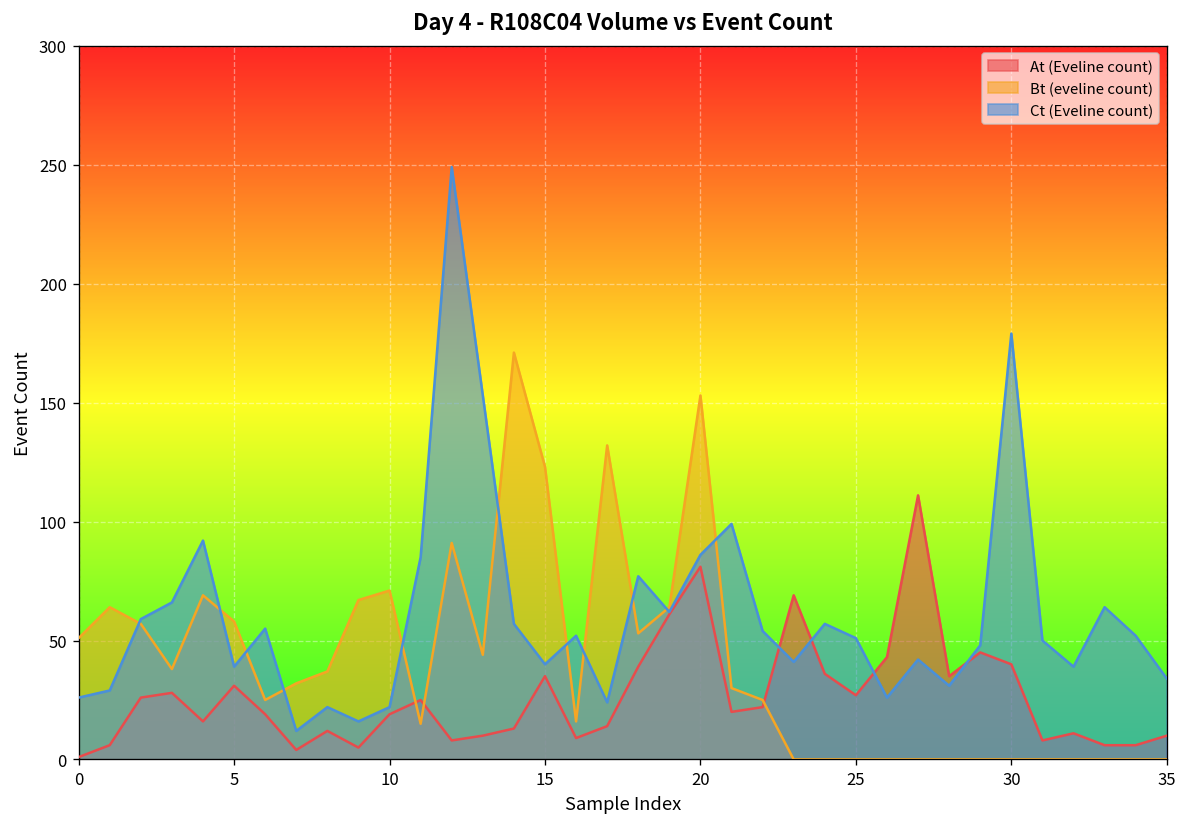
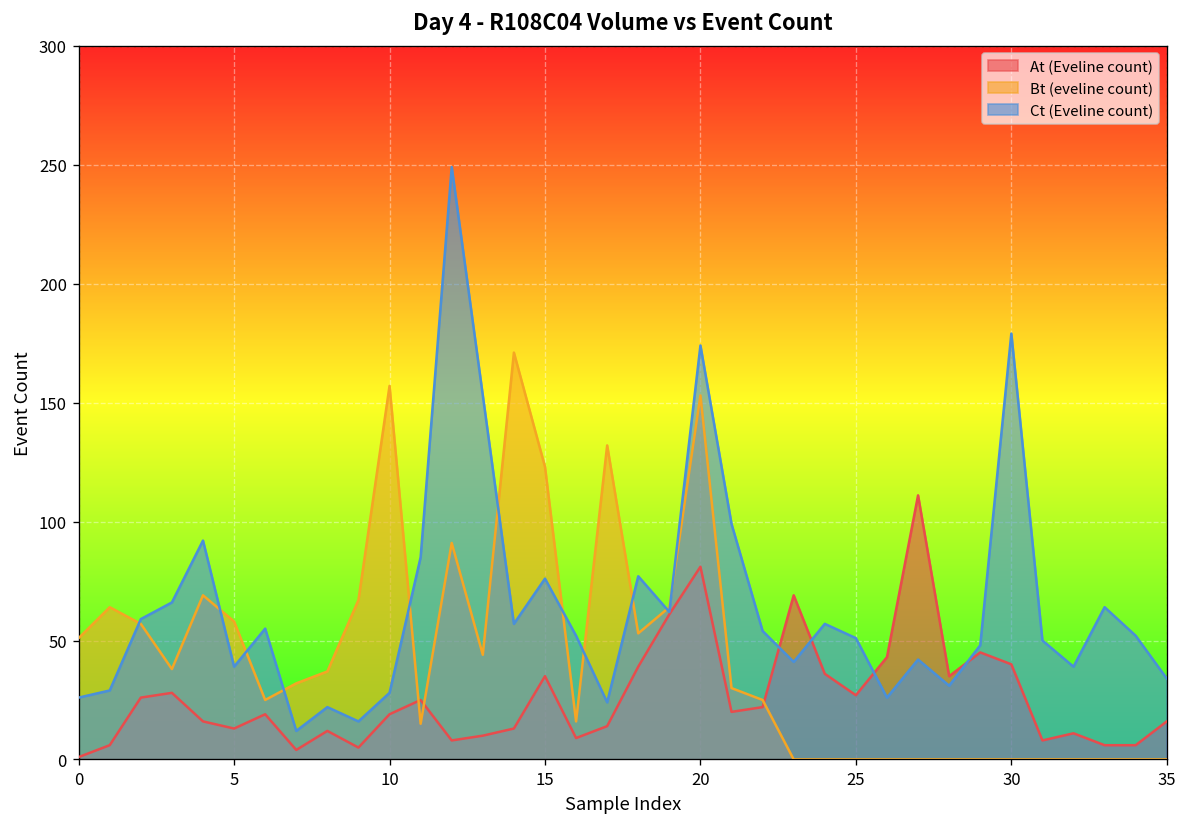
At (Eveline count), 5: 31 -> 13
Bt (eveline count), 10: 71 -> 157
Ct (Eveline count), 10: 22 -> 28
Ct (Eveline count), 15: 40 -> 76
Ct (Eveline count), 20: 86 -> 174
At (Eveline count), 35: 10 -> 16
